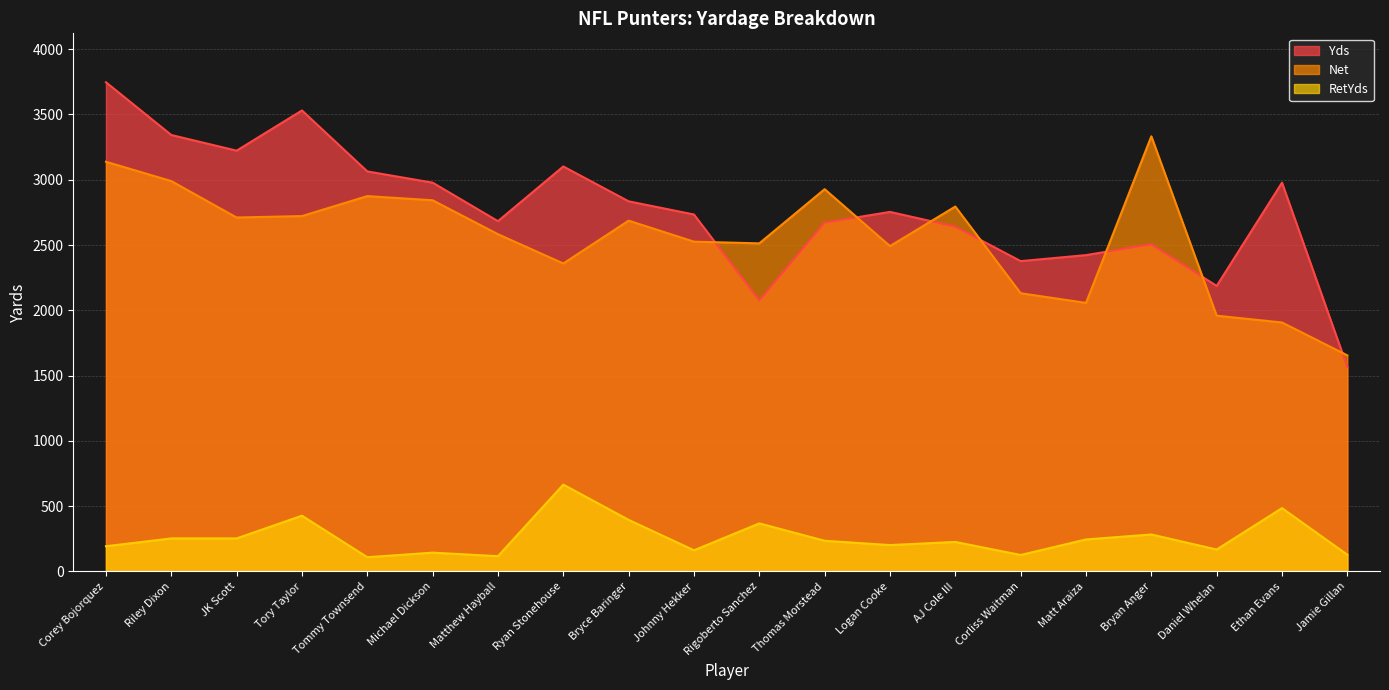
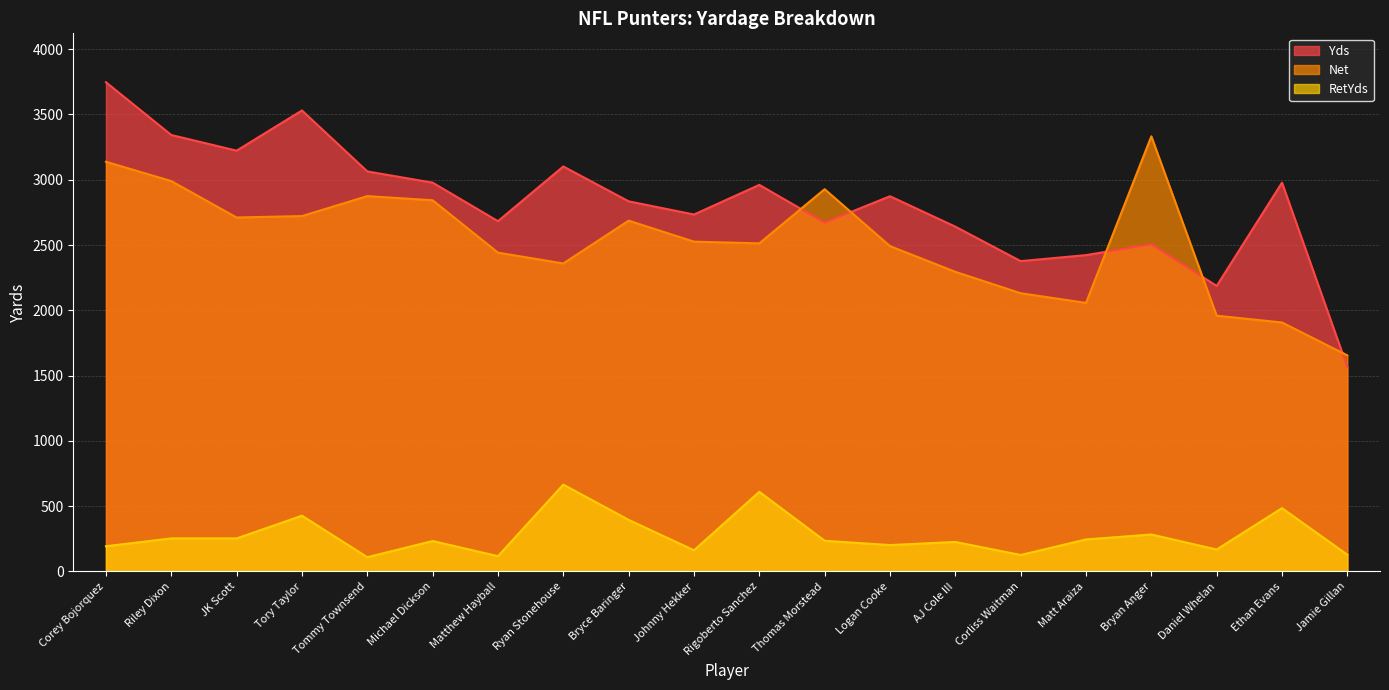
RetYds, Michael Dickson: 140 -> 230
Net, Matthew Hayball: 2580 -> 2440
Yds, Rigoberto Sanchez: 2080 -> 2960
RetYds, Rigoberto Sanchez: 370 -> 610
Yds, Logan Cooke: 2750 -> 2870
Net, AJ Cole III: 2800 -> 2300
